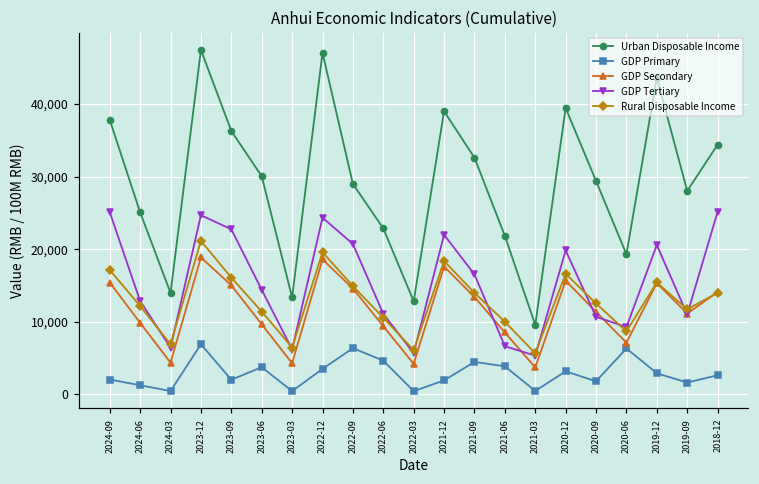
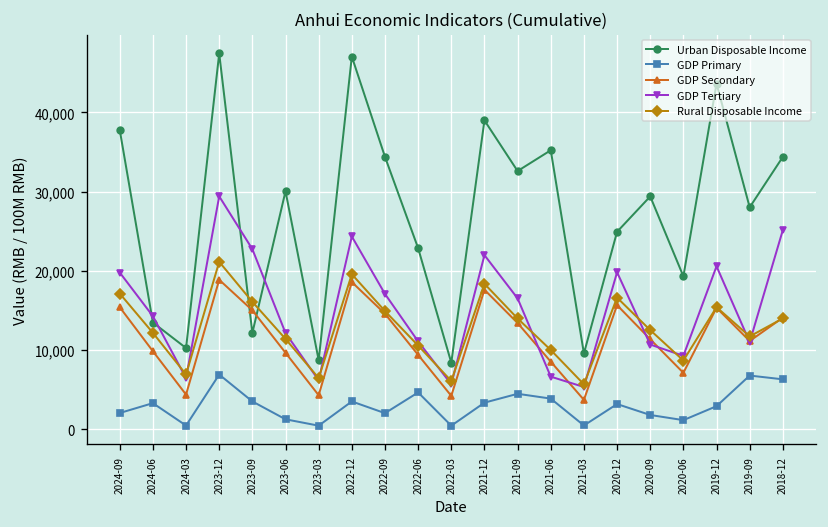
GDP Tertiary, 2024-09: 25,000 -> 20,000
Urban Disposable Income, 2024-06: 25,000 -> 13,000
GDP Primary, 2024-06: 1,000 -> 3,000
GDP Tertiary, 2024-06: 13,000 -> 14,000
Urban Disposable Income, 2024-03: 14,000 -> 10,000
GDP Tertiary, 2023-12: 25,000 -> 29,000
Urban Disposable Income, 2023-09: 36,000 -> 12,000
GDP Primary, 2023-09: 2,000 -> 4,000
GDP Primary, 2023-06: 4,000 -> 1,000
GDP Tertiary, 2023-06: 14,000 -> 12,000
Urban Disposable Income, 2023-03: 13,000 -> 9,000
Urban Disposable Income, 2022-09: 29,000 -> 34,000
GDP Primary, 2022-09: 6,000 -> 2,000
GDP Tertiary, 2022-09: 21,000 -> 17,000
Urban Disposable Income, 2022-03: 13,000 -> 8,000
GDP Primary, 2021-12: 2,000 -> 3,000
Urban Disposable Income, 2021-06: 22,000 -> 35,000
Urban Disposable Income, 2020-12: 39,000 -> 25,000
GDP Primary, 2020-06: 6,000 -> 1,000
GDP Primary, 2019-09: 2,000 -> 7,000
GDP Primary, 2018-12: 3,000 -> 6,000
